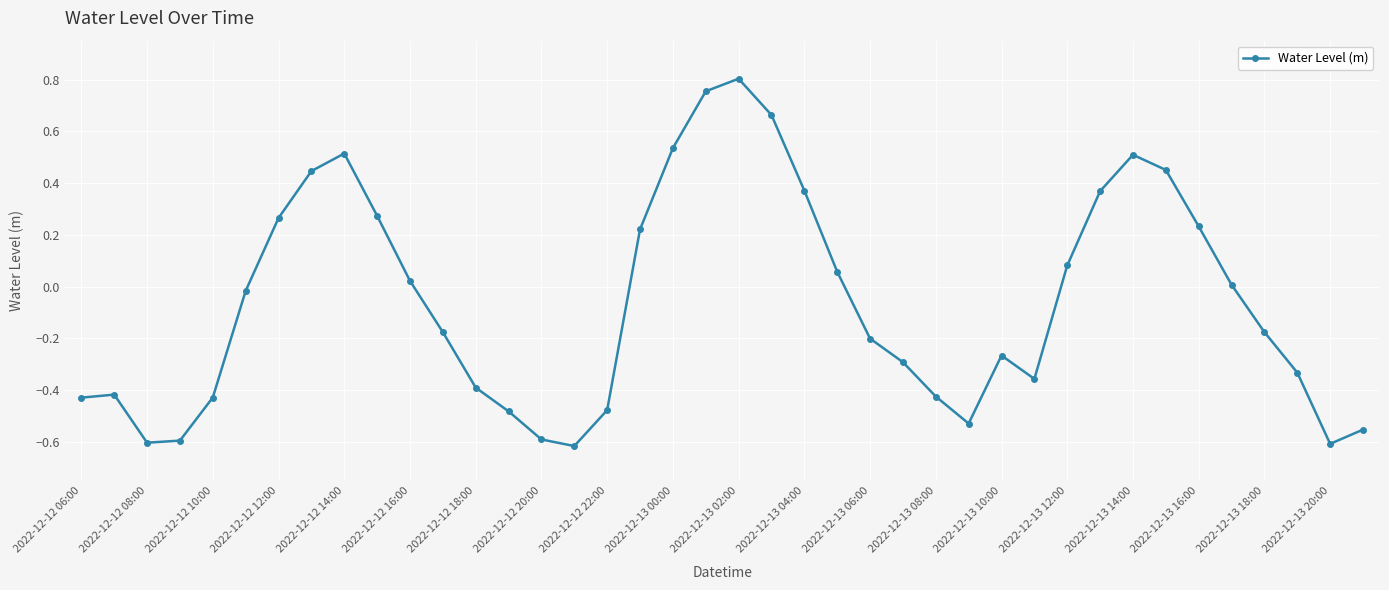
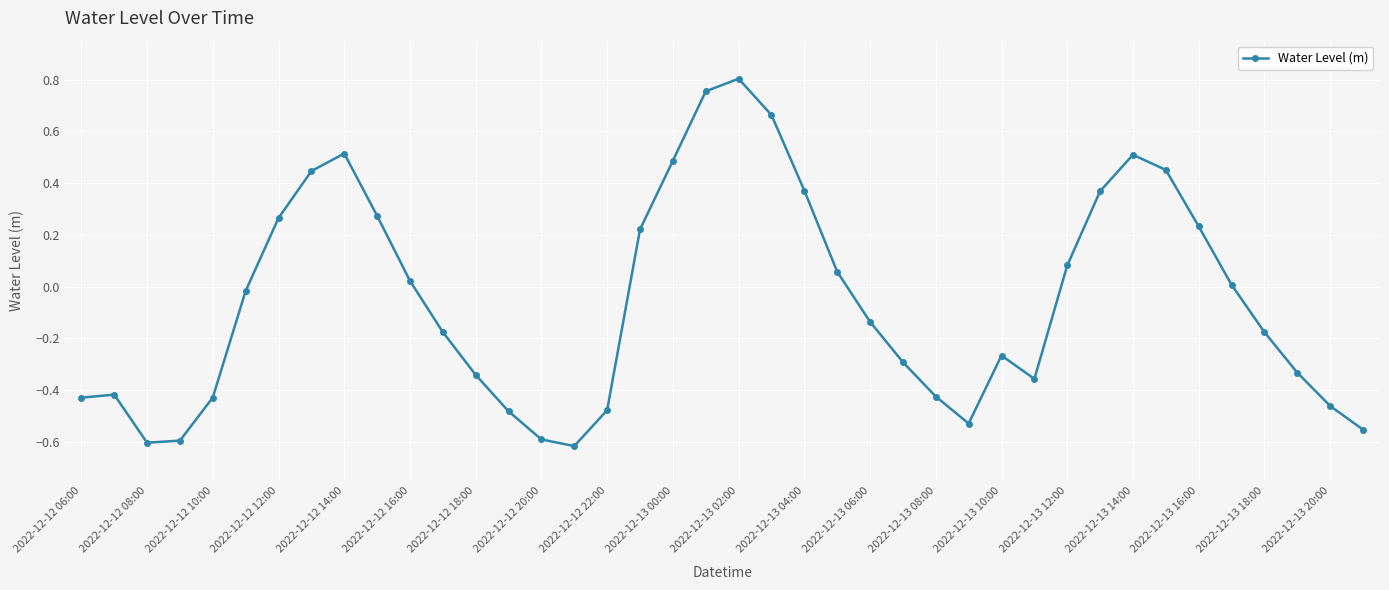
2022-12-12 18:00: -0.39 -> -0.34
2022-12-13 00:00: 0.53 -> 0.49
2022-12-13 06:00: -0.20 -> -0.14
2022-12-13 20:00: -0.61 -> -0.46
